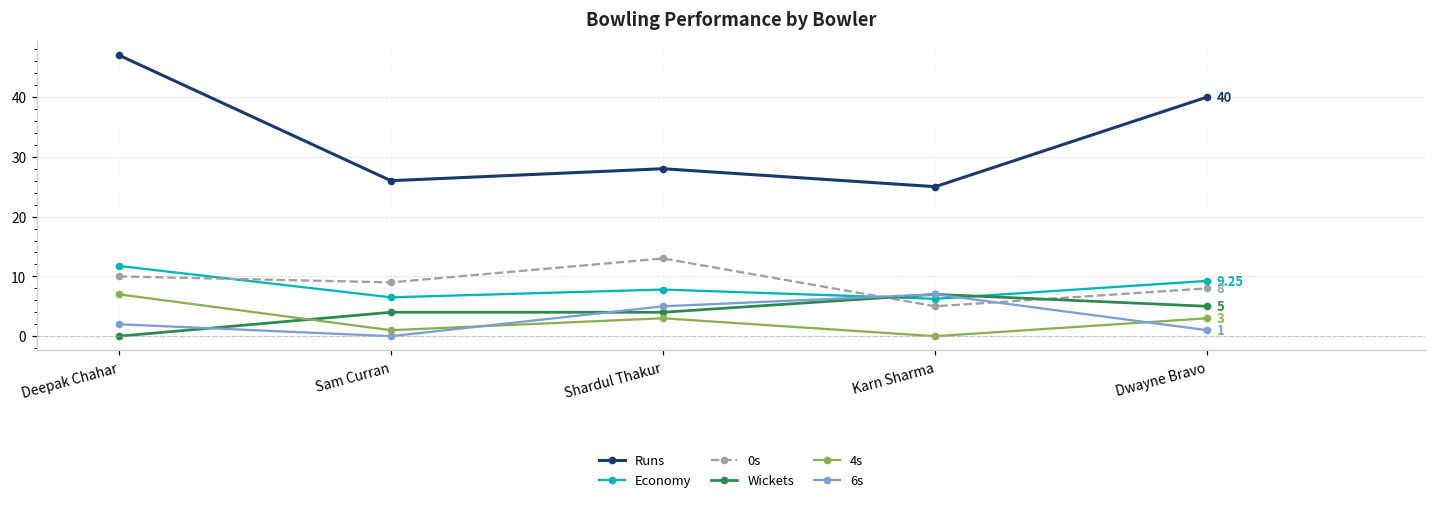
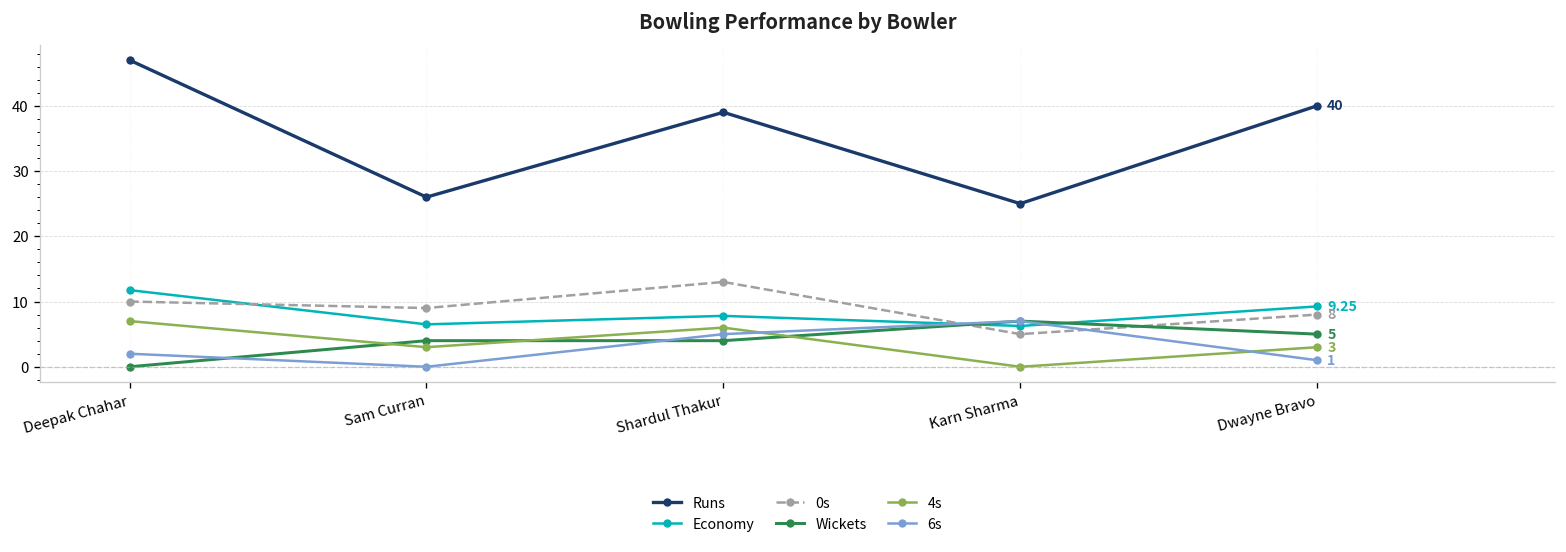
4s, Sam Curran: 1 -> 3
Runs, Shardul Thakur: 28 -> 39
4s, Shardul Thakur: 3 -> 6
